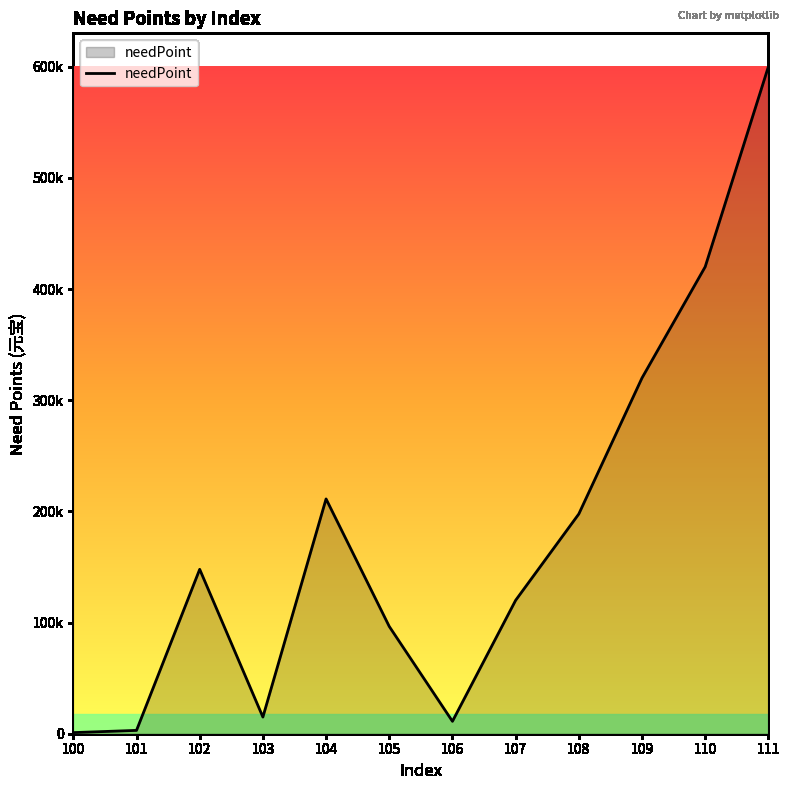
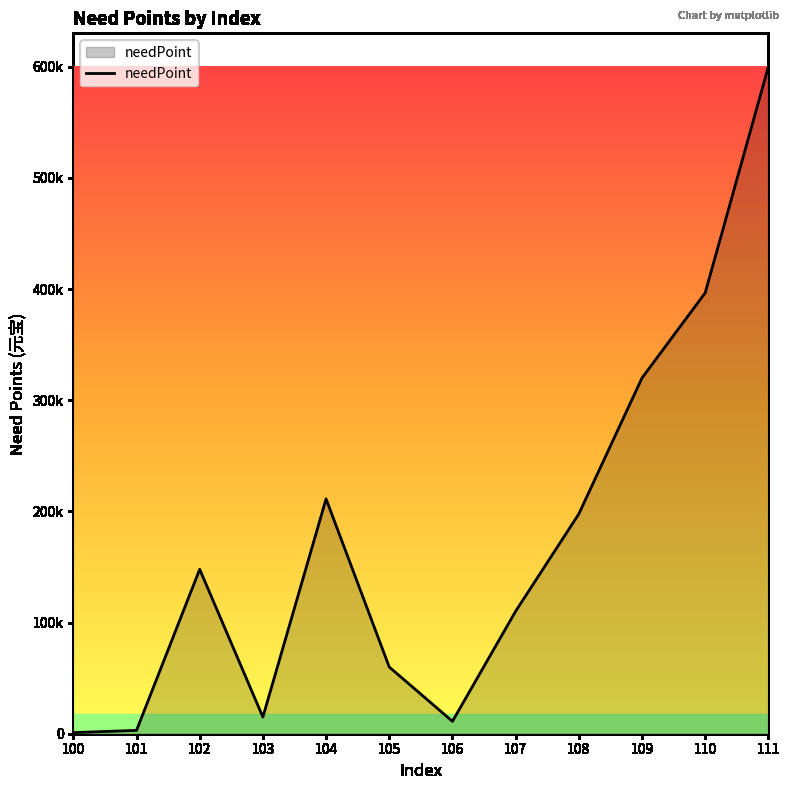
105: 96000 -> 60000
107: 120000 -> 110000
110: 420000 -> 397000
